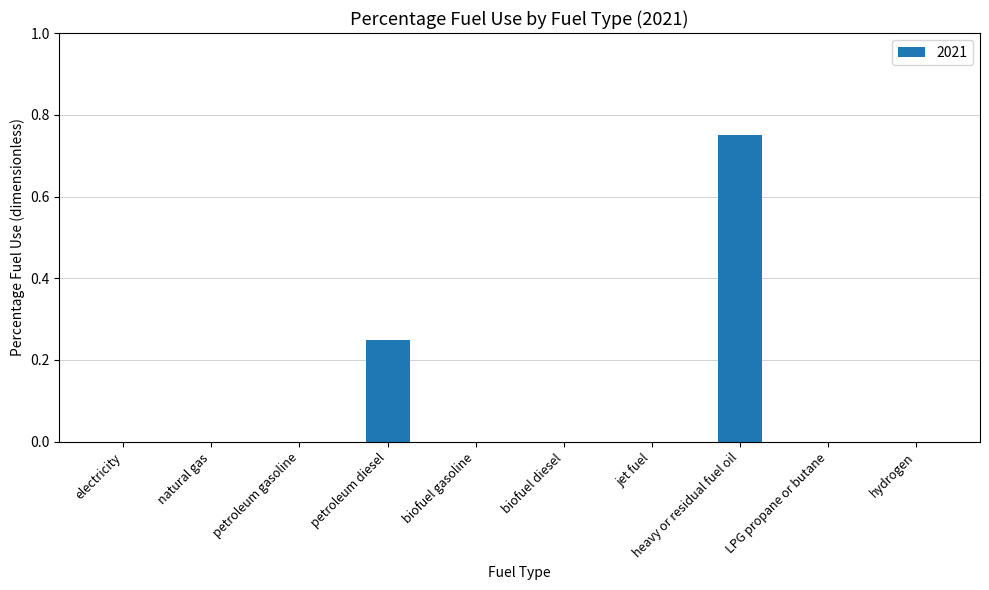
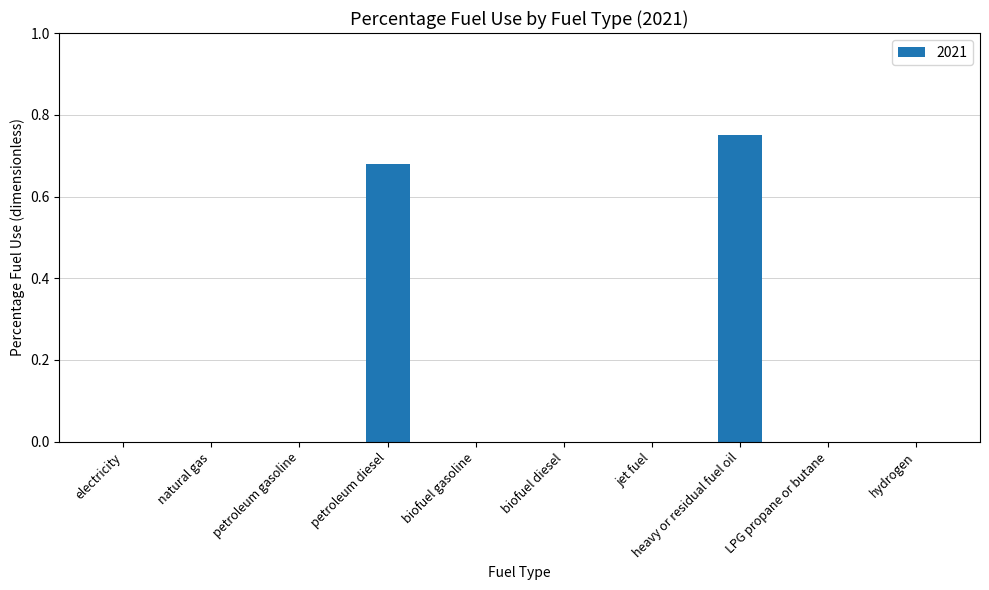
petroleum diesel: 0.25 -> 0.68
